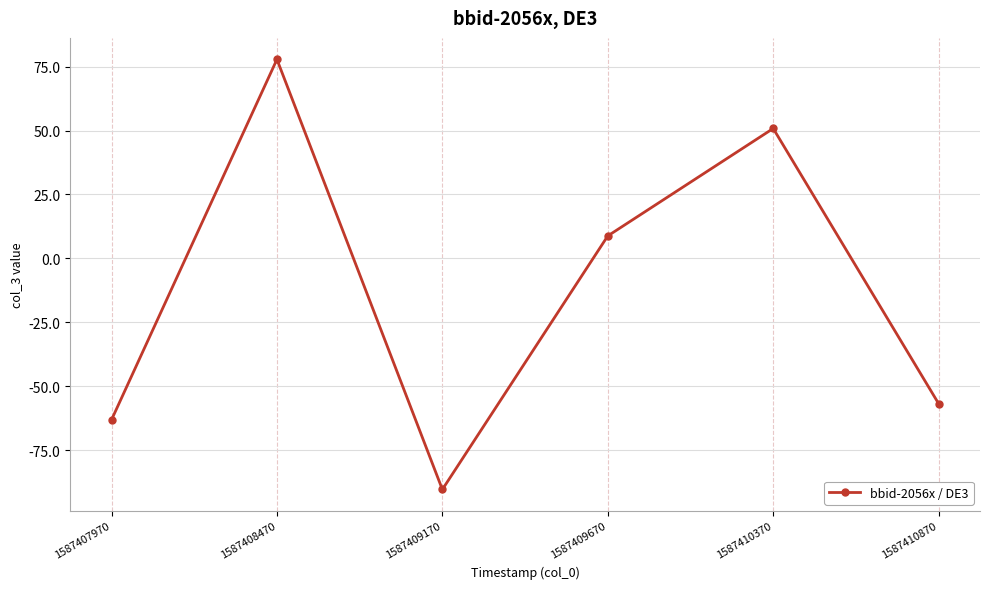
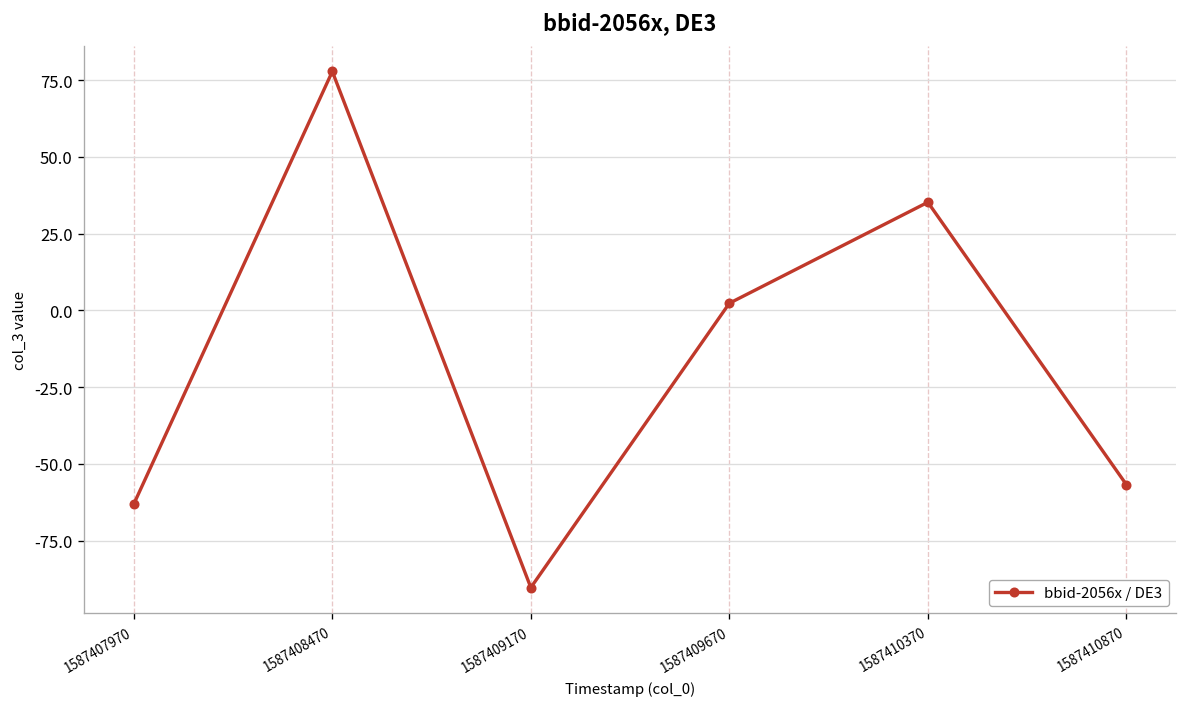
1587409670: 9 -> 2
1587410370: 51 -> 35
